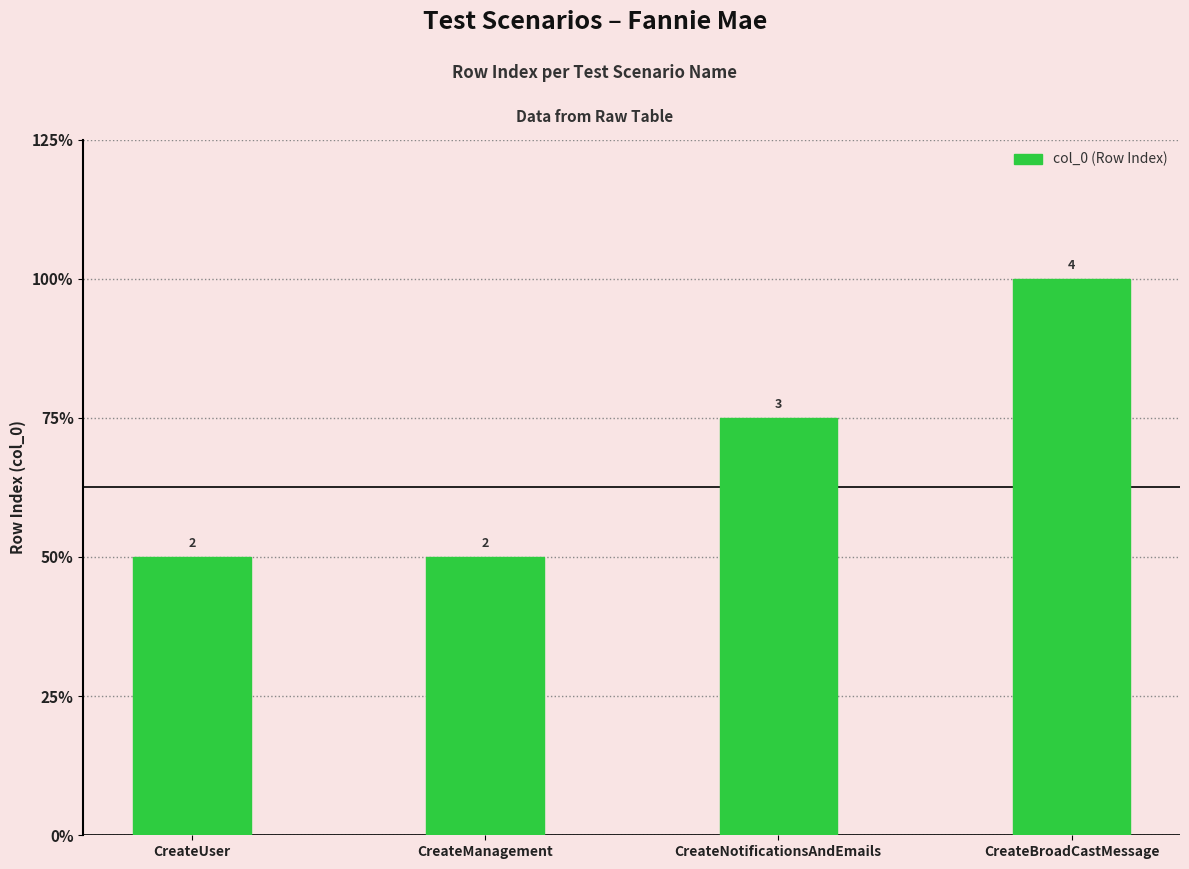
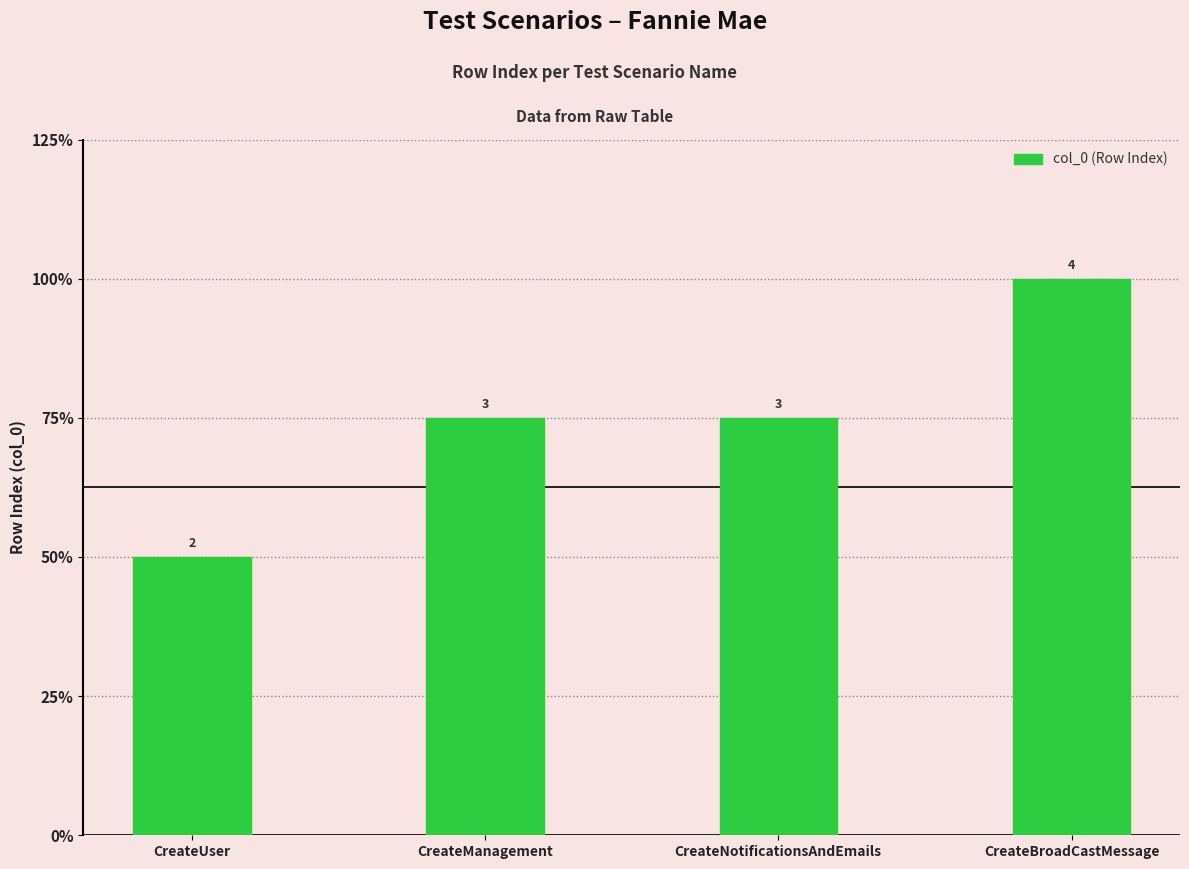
CreateManagement: 2 -> 3
